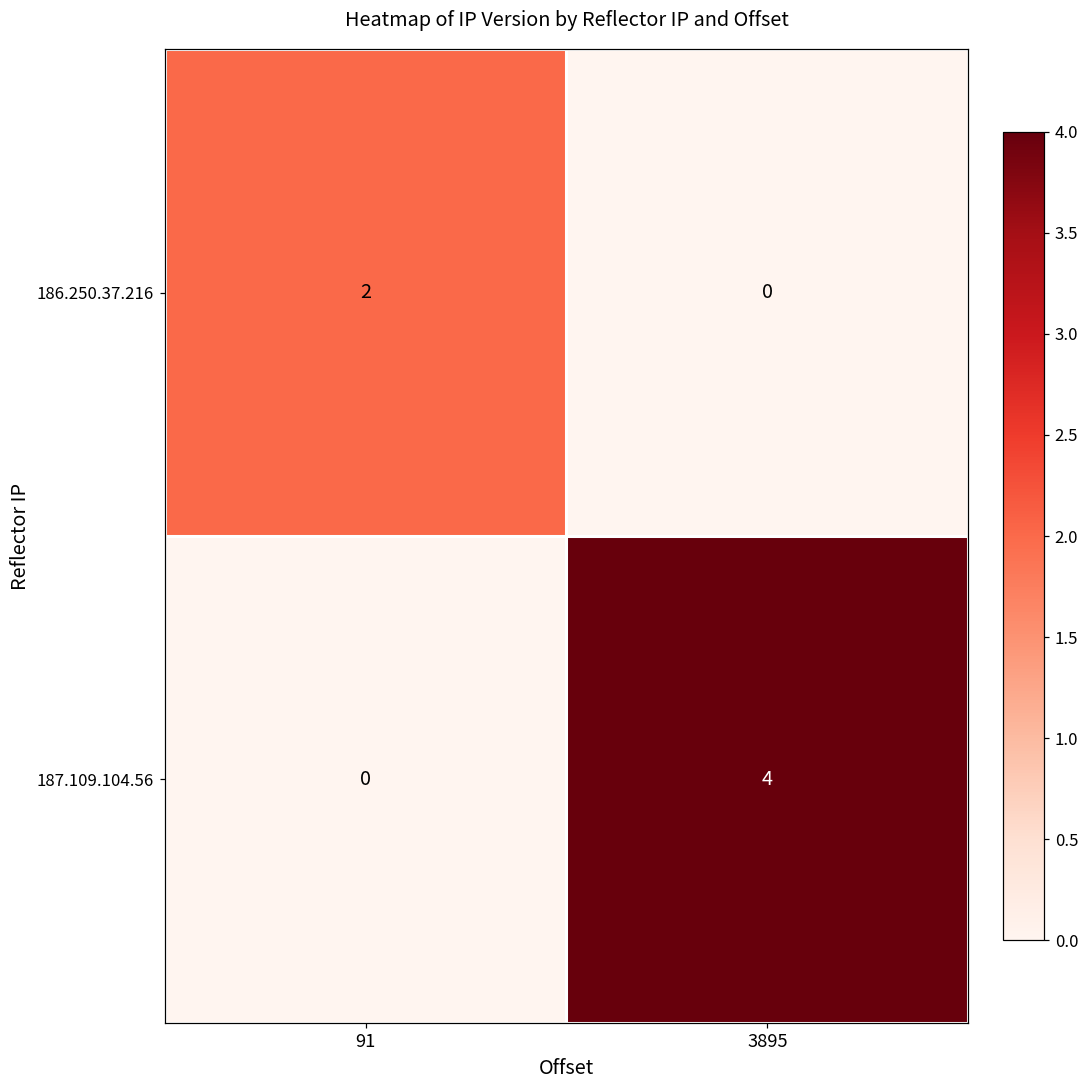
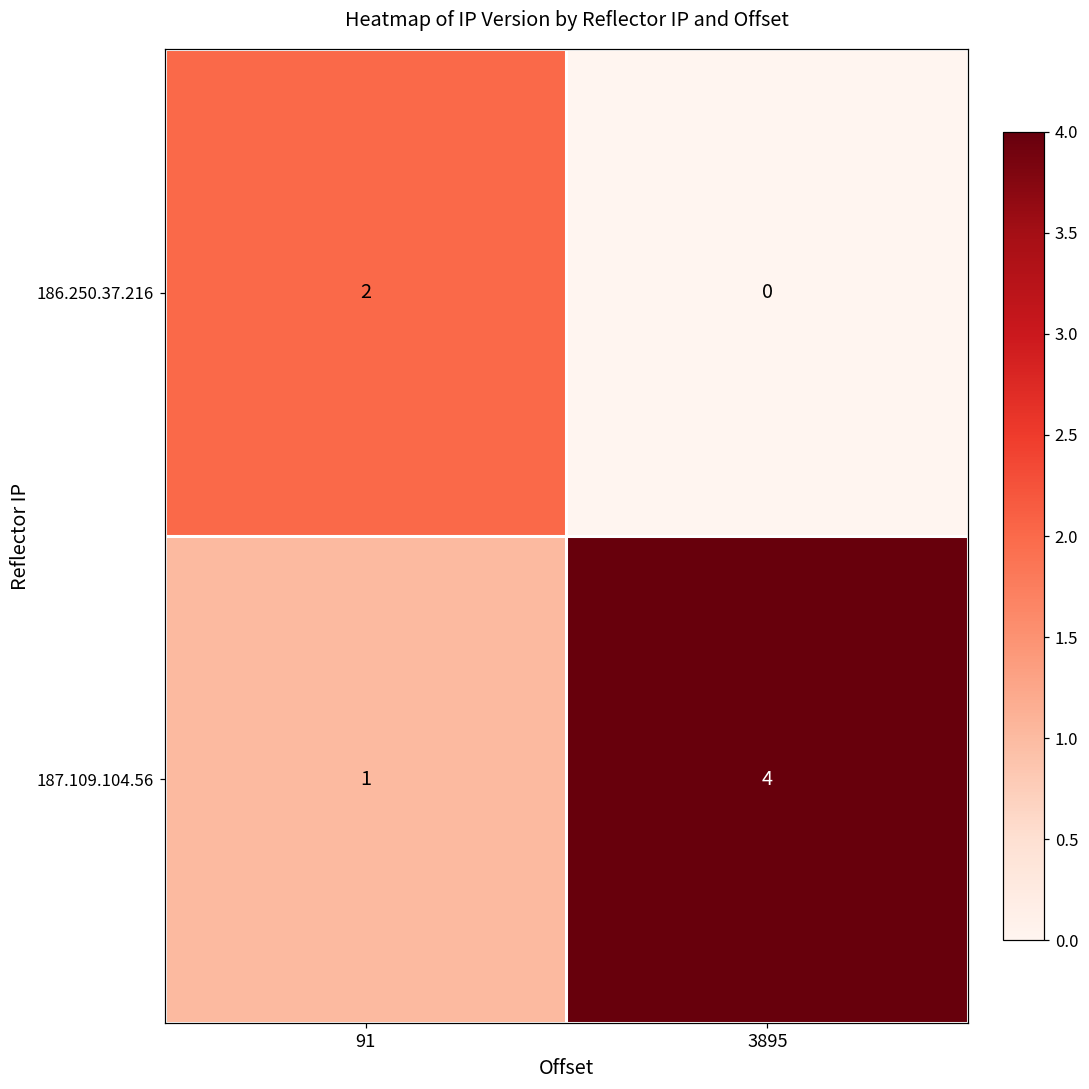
187.109.104.56, 91: 0 -> 1
